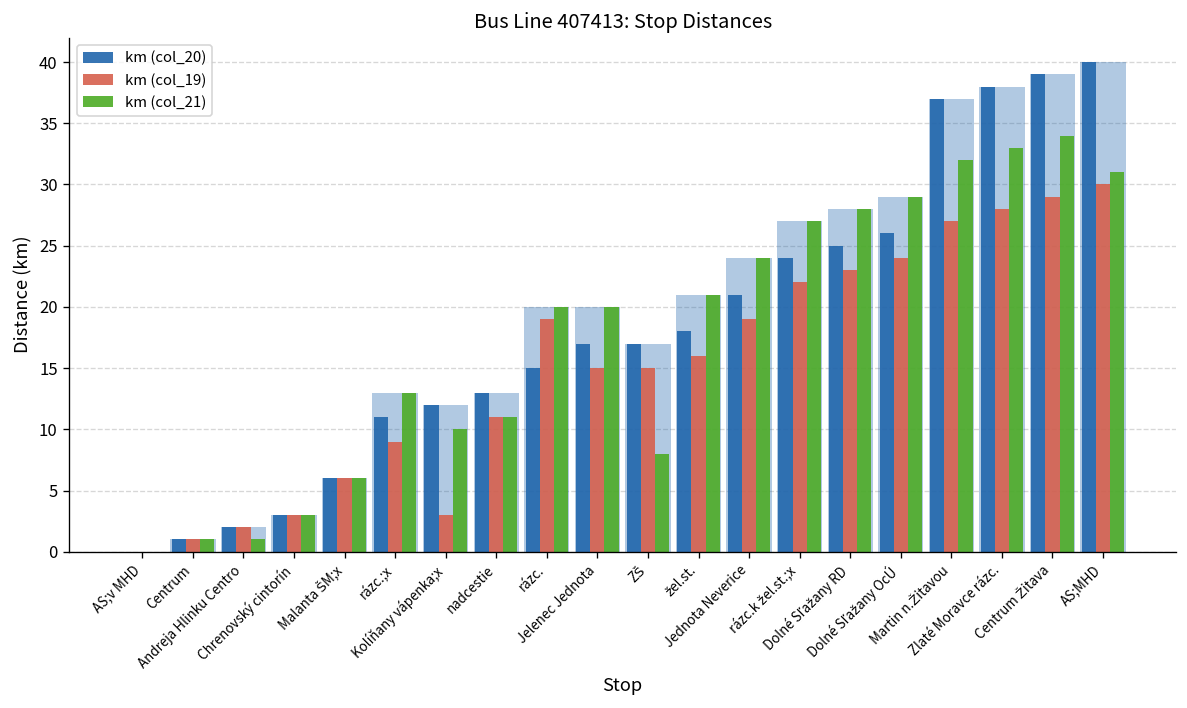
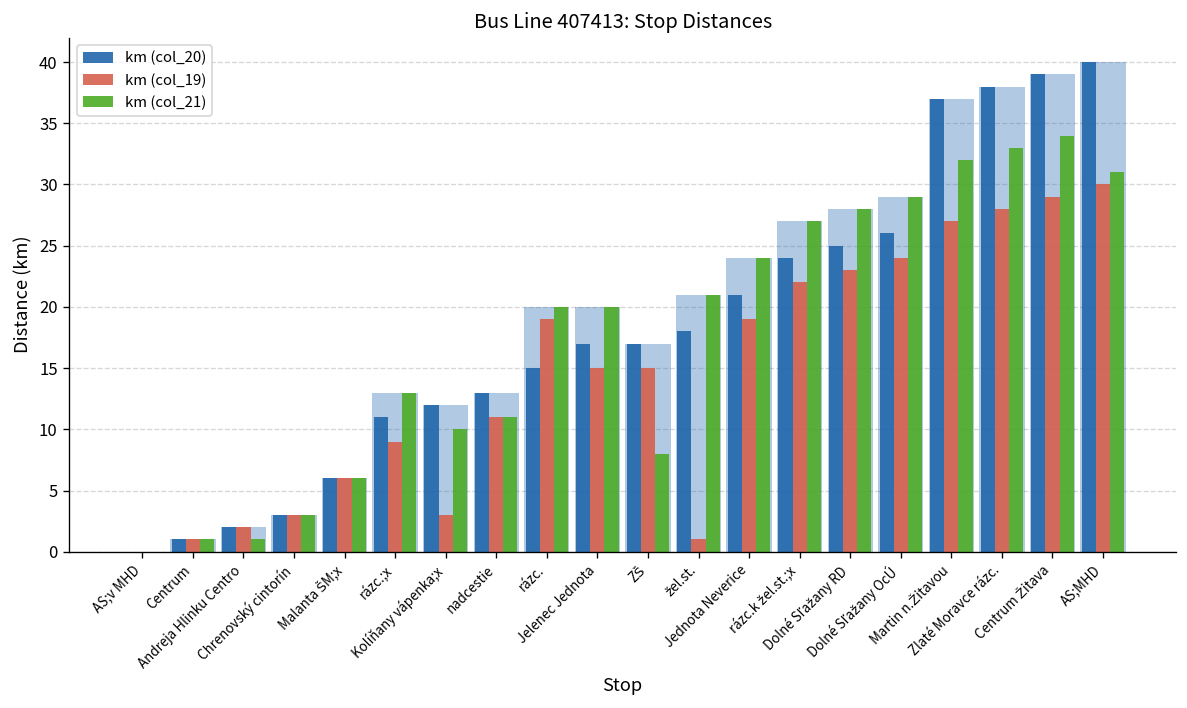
km (col_19), žel.st.: 16 -> 1
